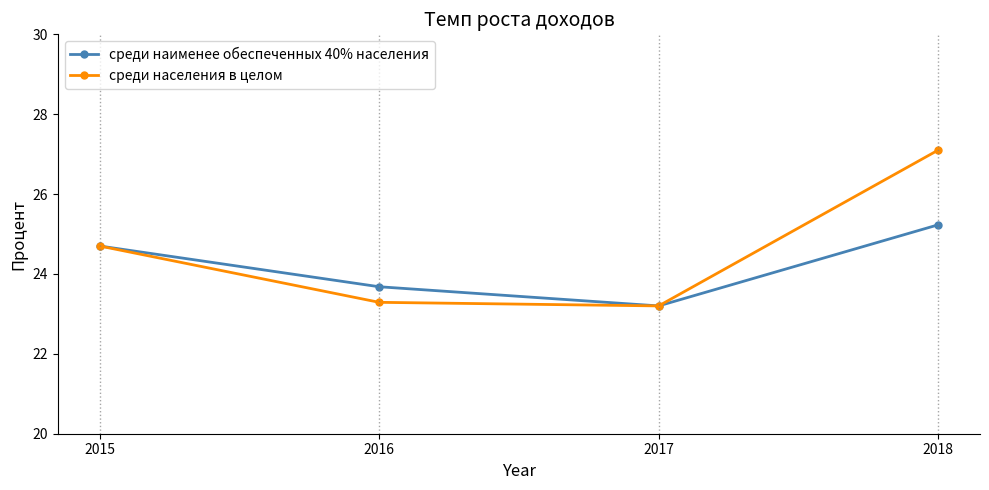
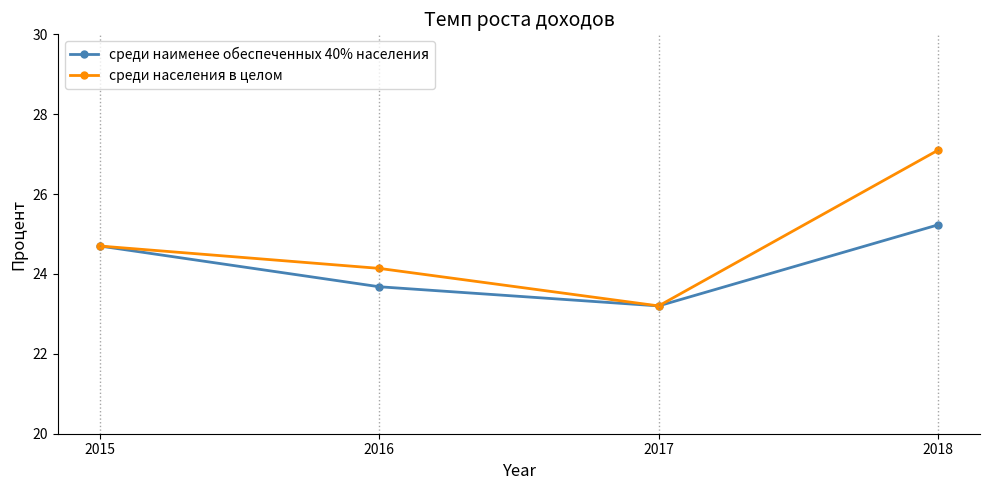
среди населения в целом, 2016: 23.3 -> 24.1
